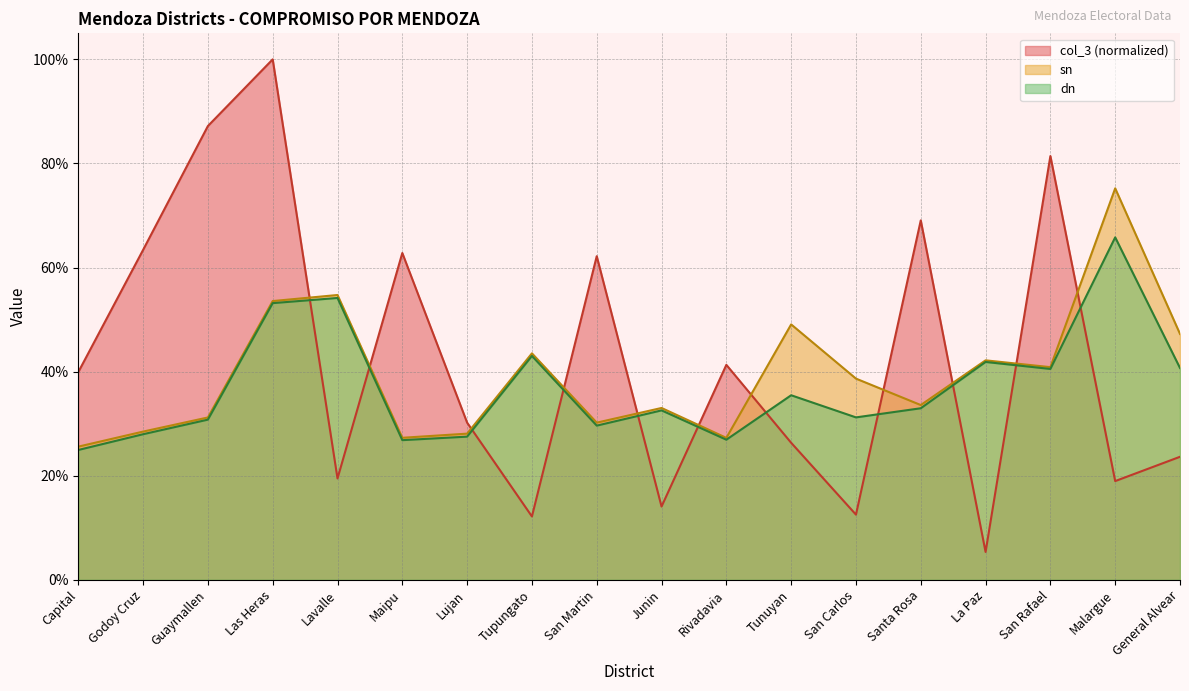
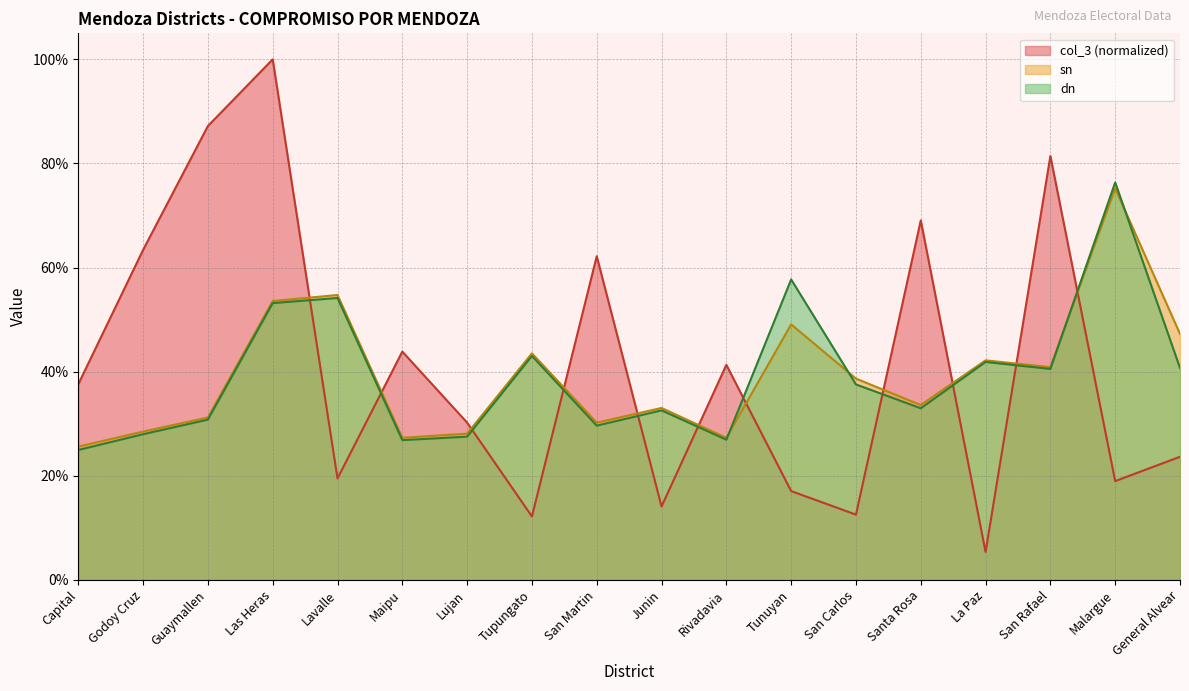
col_3 (normalized), Capital: 40% -> 38%
col_3 (normalized), Maipu: 63% -> 44%
col_3 (normalized), Tunuyan: 26% -> 17%
dn, Tunuyan: 35% -> 58%
dn, San Carlos: 31% -> 38%
dn, Malargue: 66% -> 76%
